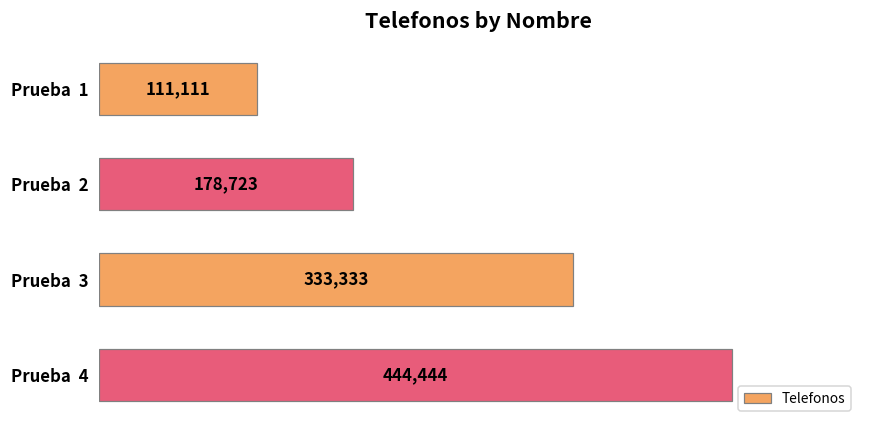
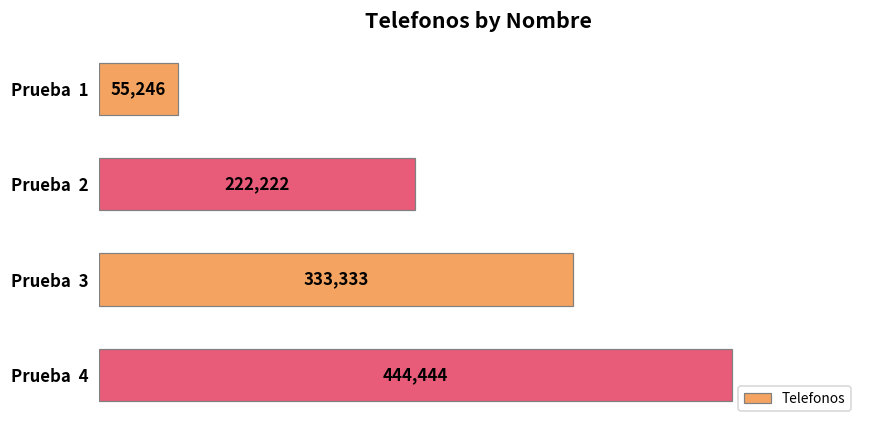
Prueba 1: 111,111 -> 55,246
Prueba 2: 178,723 -> 222,222
